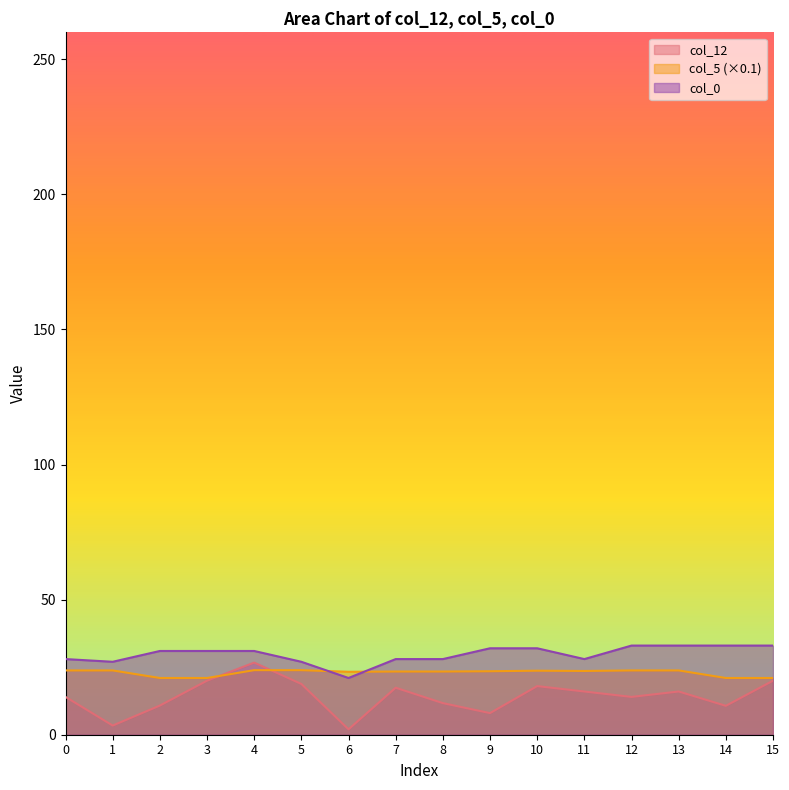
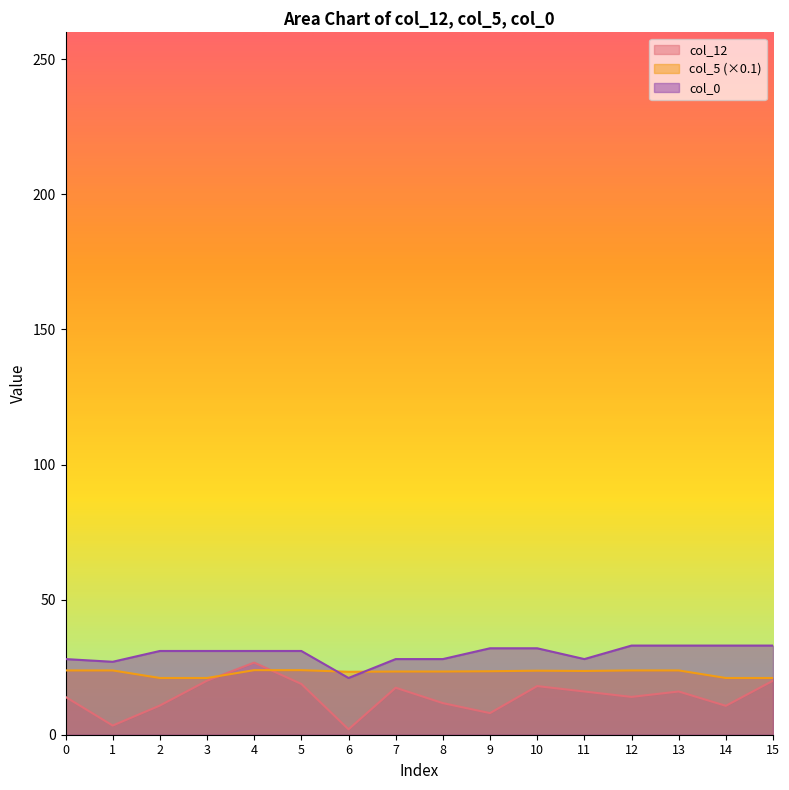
col_0, 5: 27 -> 31
